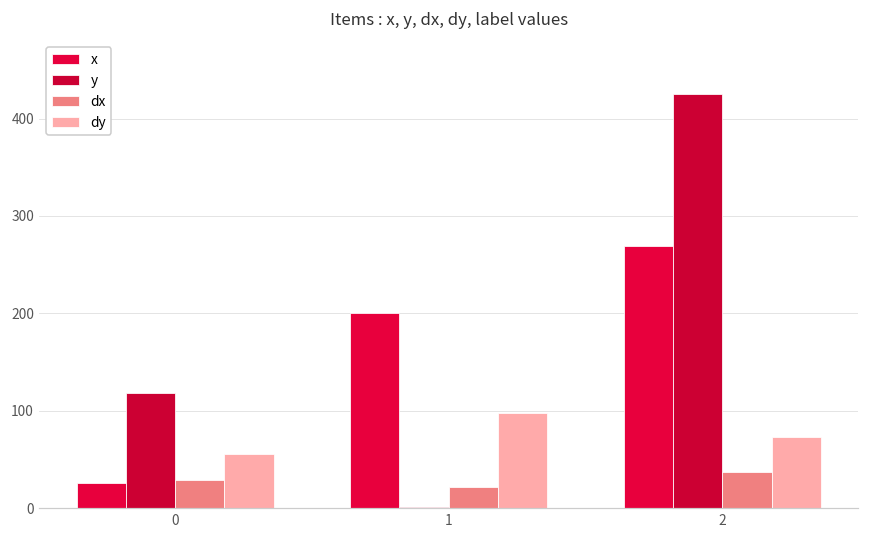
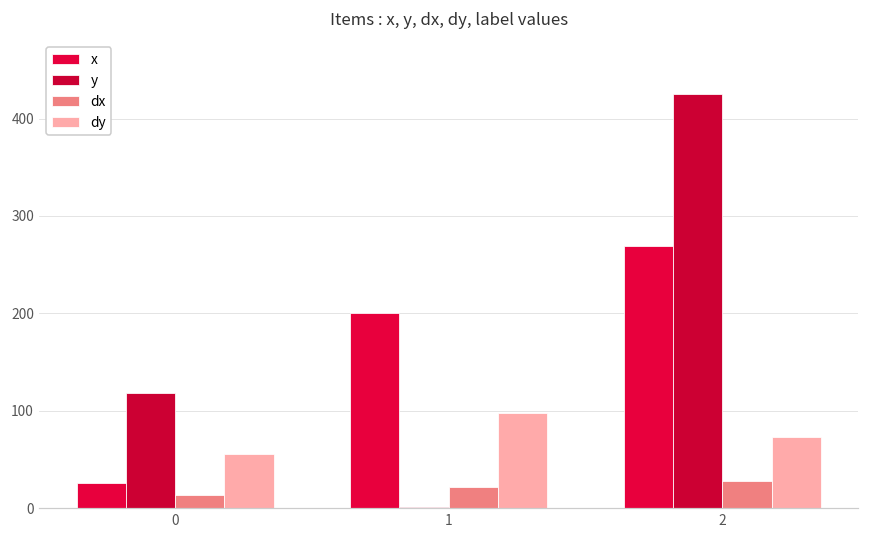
dx, 0: 30 -> 10
dx, 2: 40 -> 30
